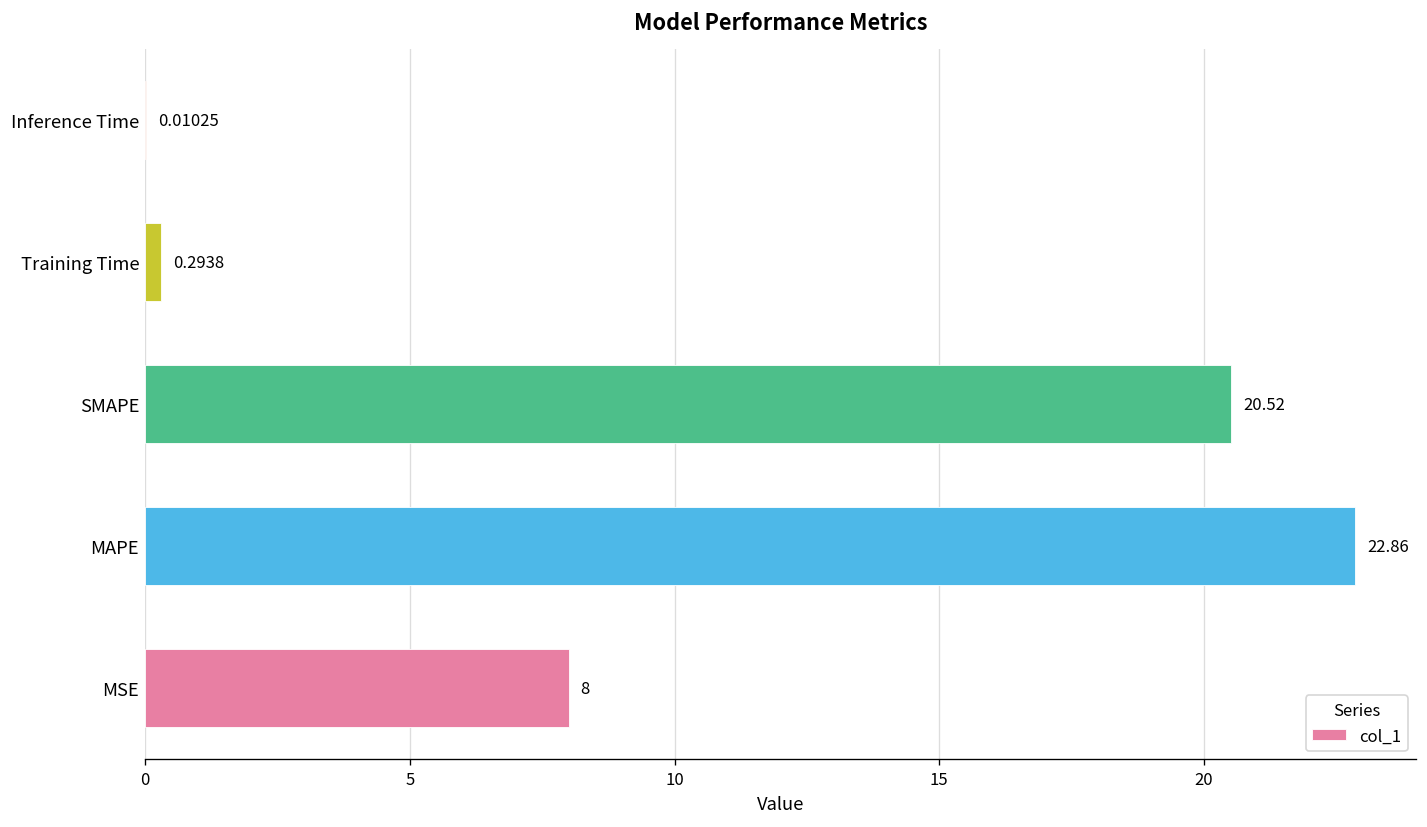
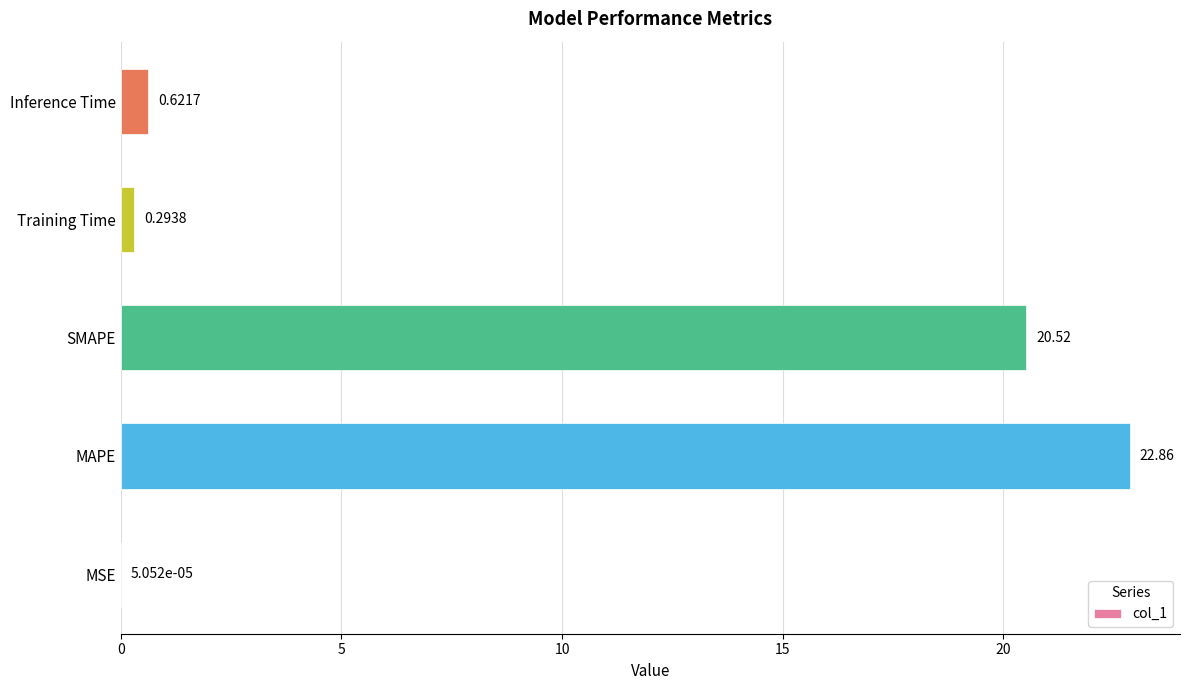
Inference Time: 0.01025 -> 0.6217
MSE: 8 -> 5.052e-05
